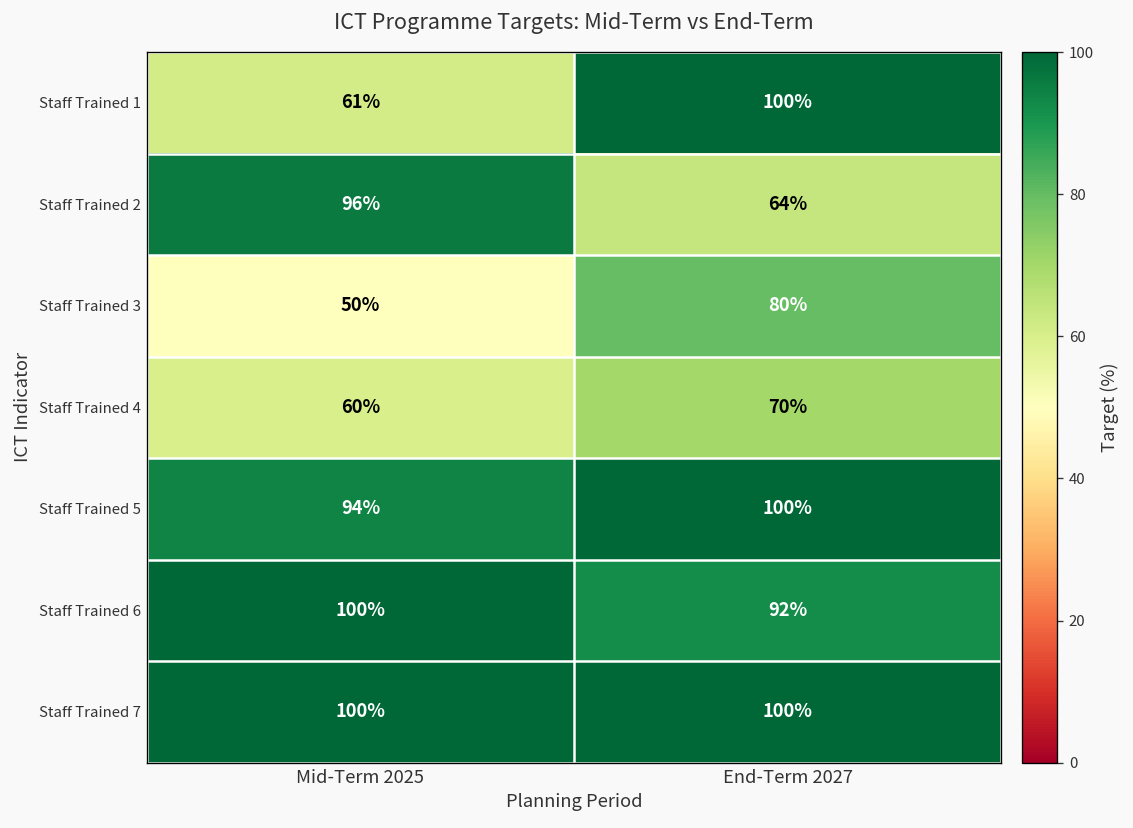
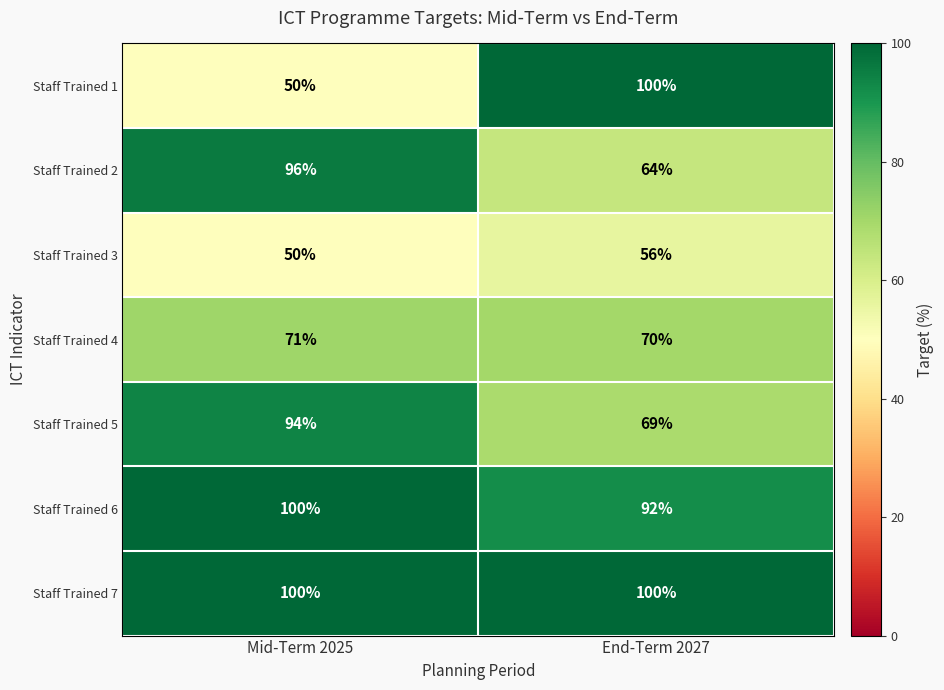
Staff Trained 1, Mid-Term 2025: 61% -> 50%
Staff Trained 3, End-Term 2027: 80% -> 56%
Staff Trained 4, Mid-Term 2025: 60% -> 71%
Staff Trained 5, End-Term 2027: 100% -> 69%
